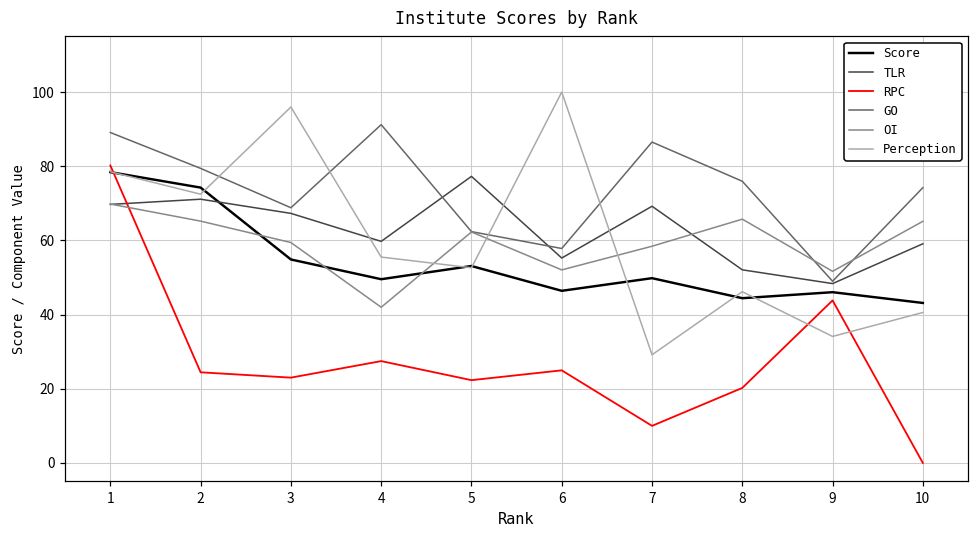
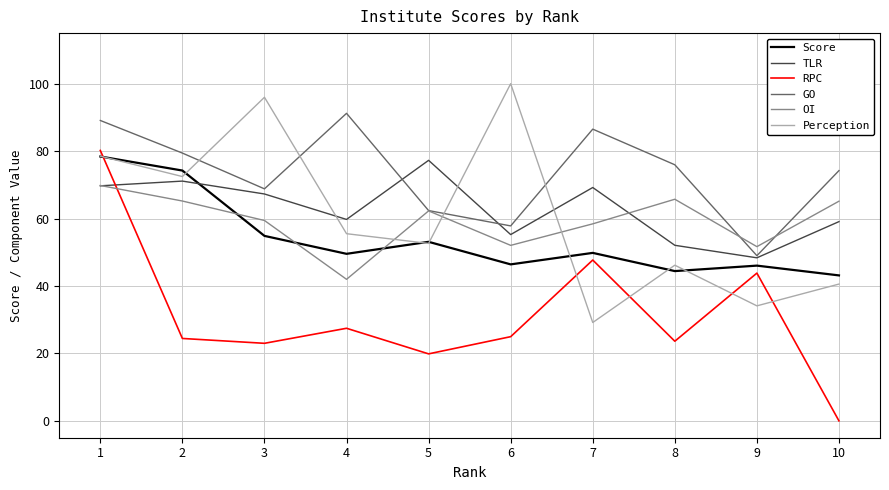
RPC, 5: 22 -> 20
RPC, 7: 10 -> 48
RPC, 8: 20 -> 24
